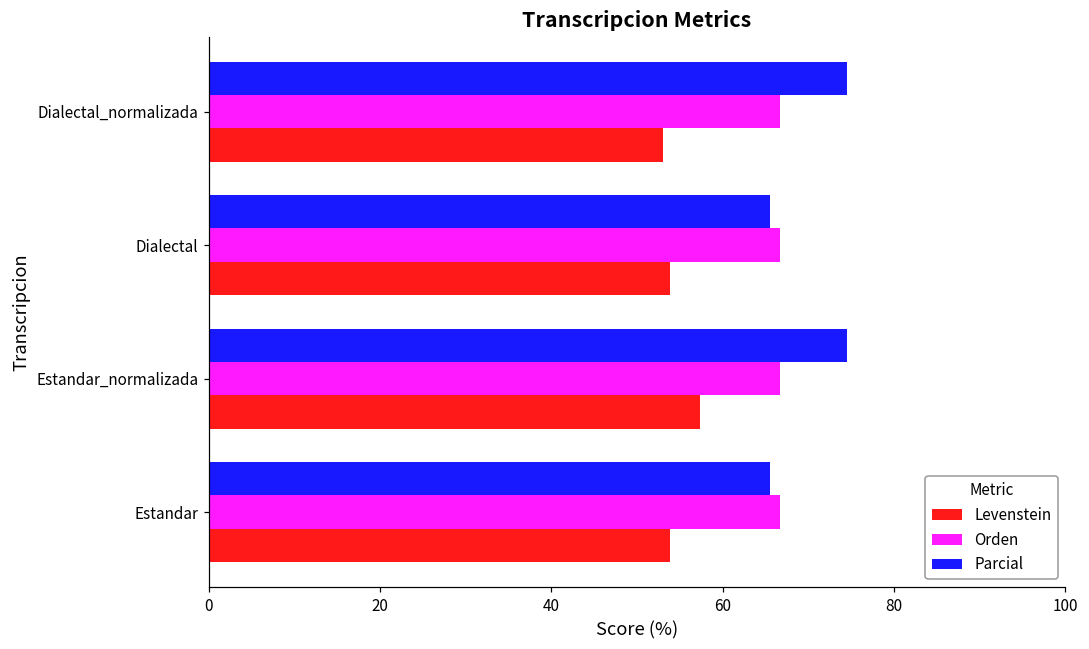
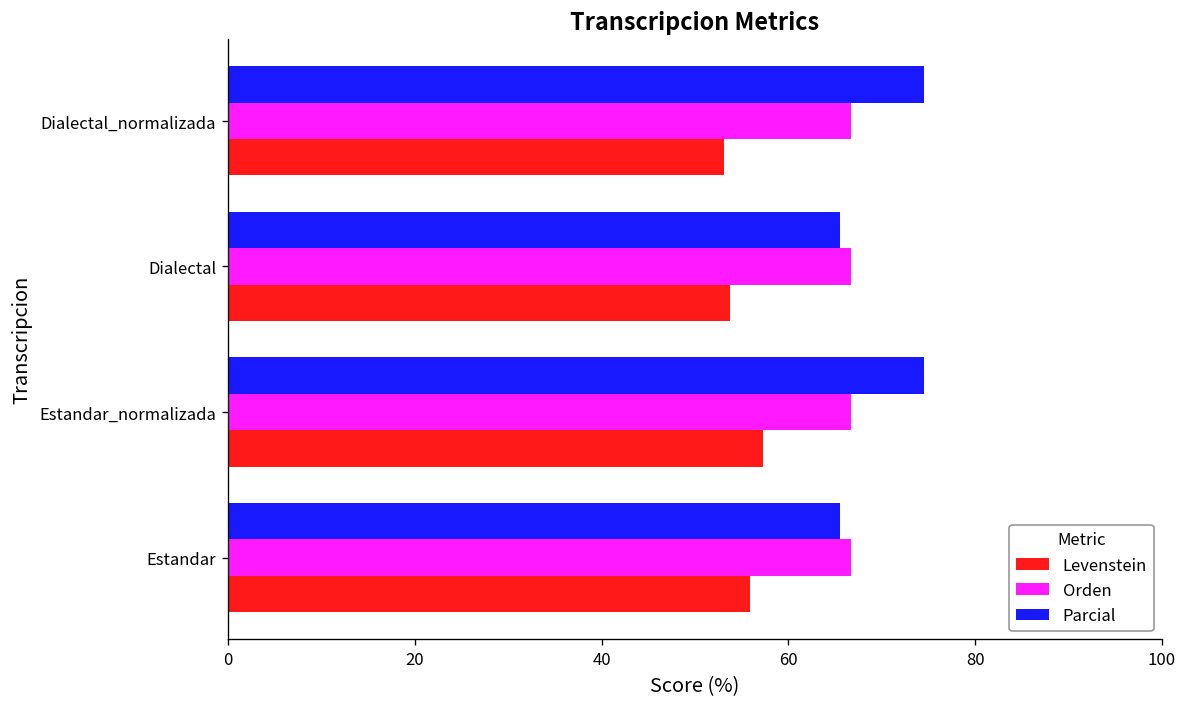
Levenstein, Estandar: 54 -> 56
